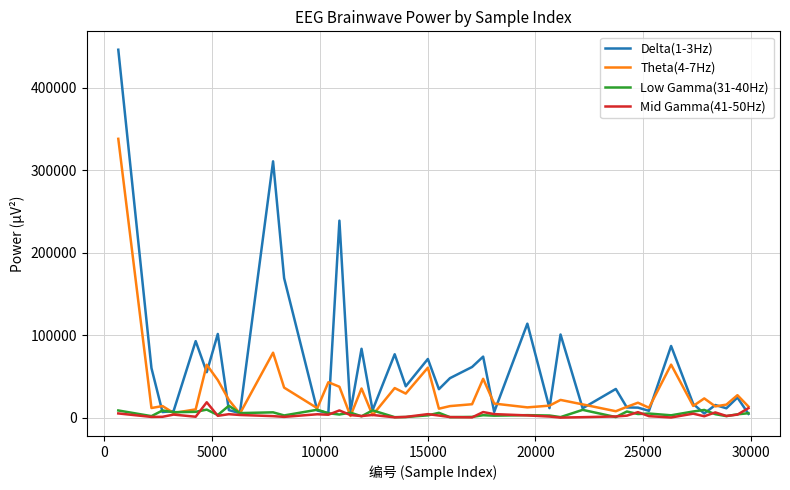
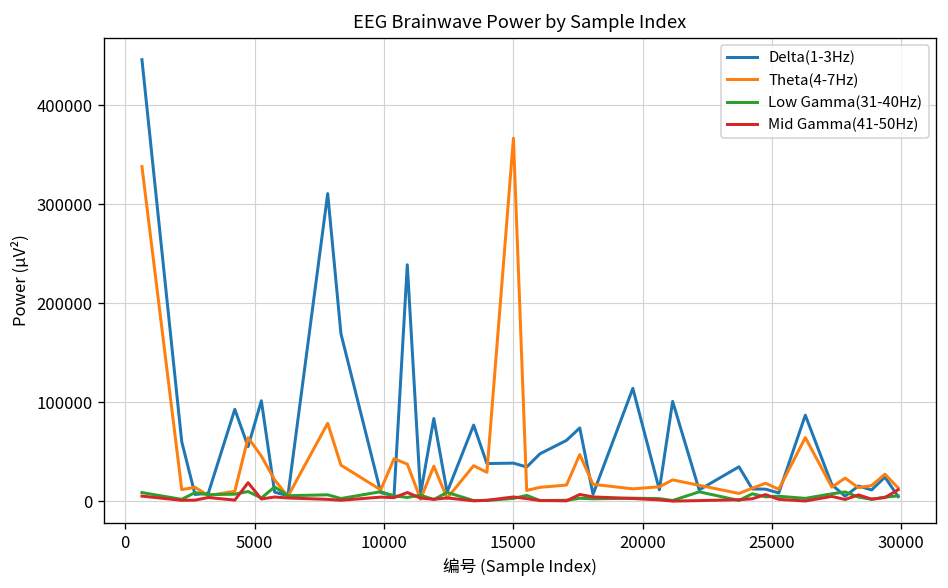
Delta(1-3Hz), 15000: 70000 -> 40000
Theta(4-7Hz), 15000: 60000 -> 370000
